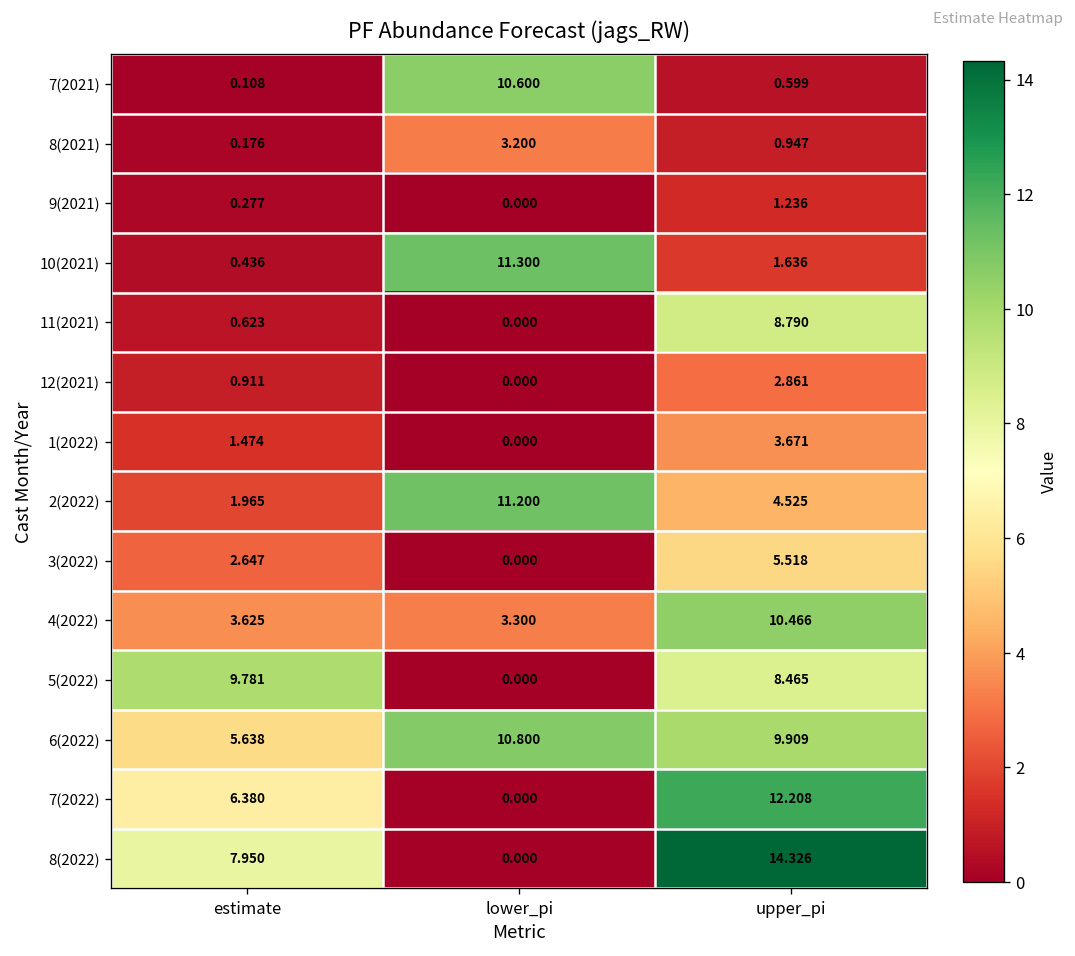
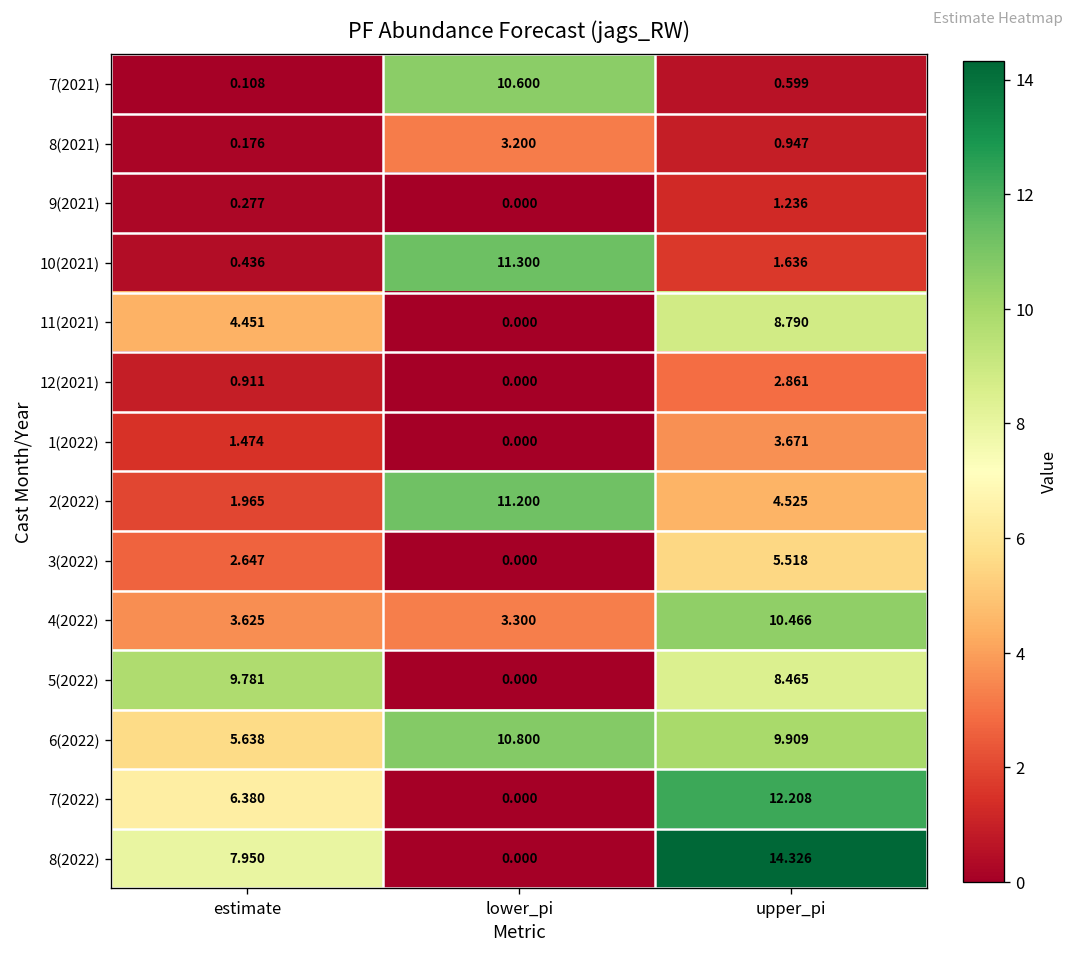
11(2021), estimate: 0.623 -> 4.451
